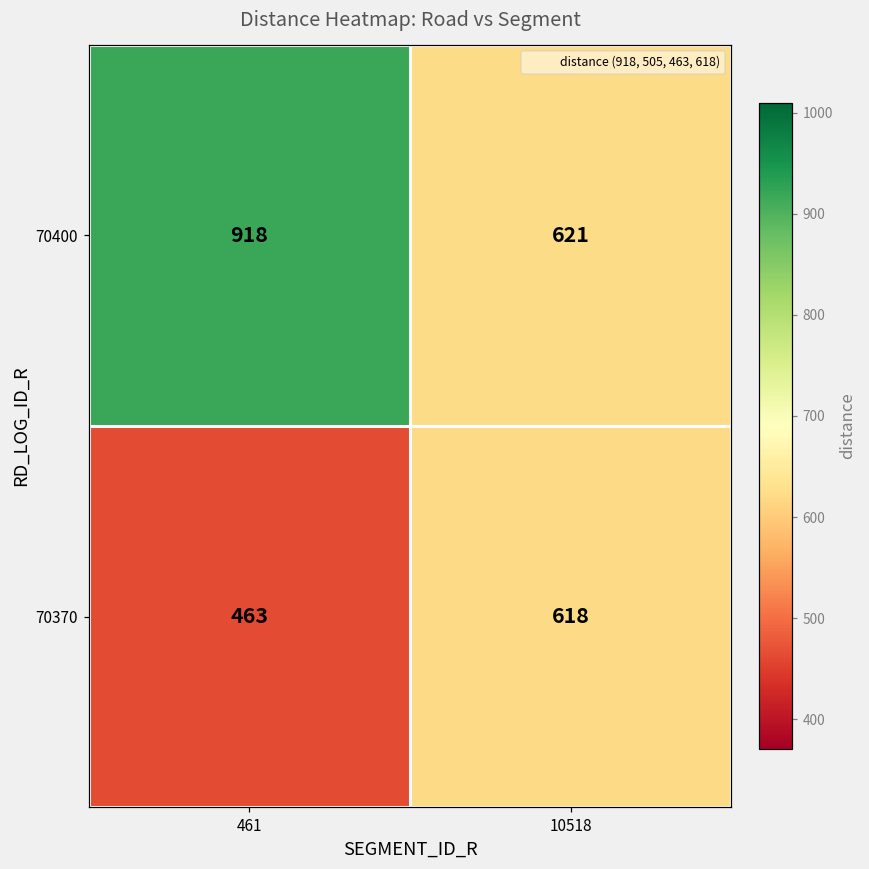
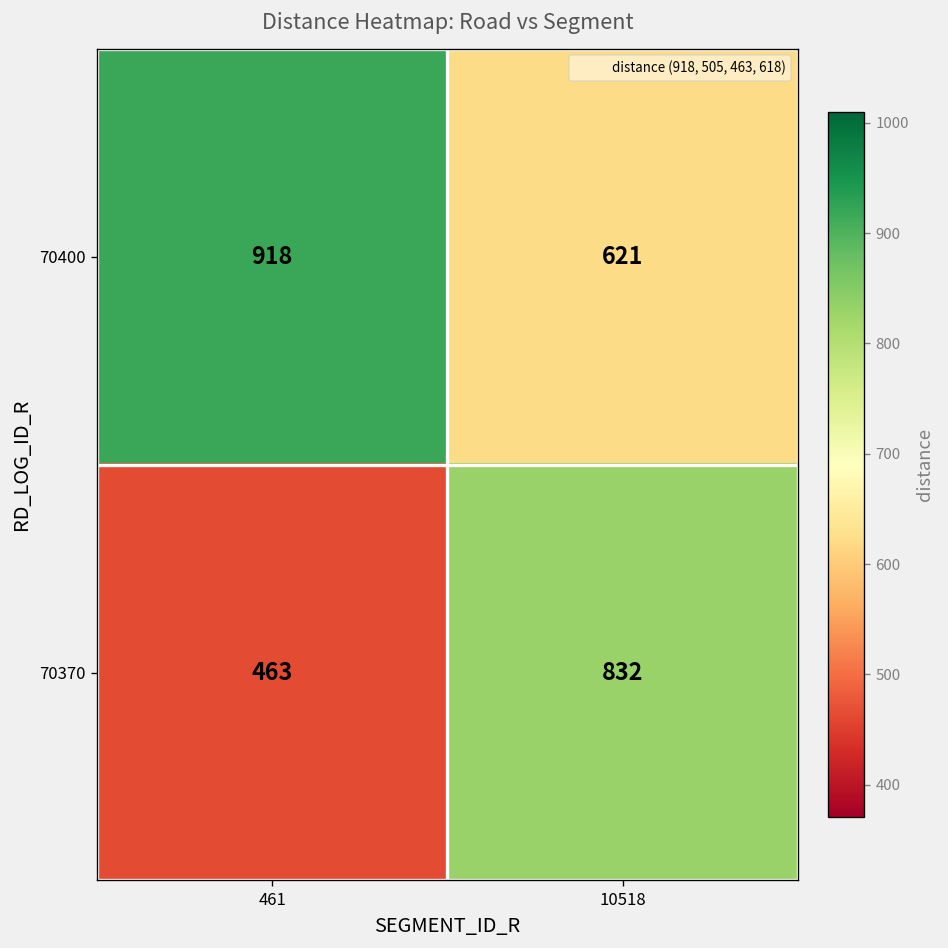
70370, 10518: 618 -> 832
